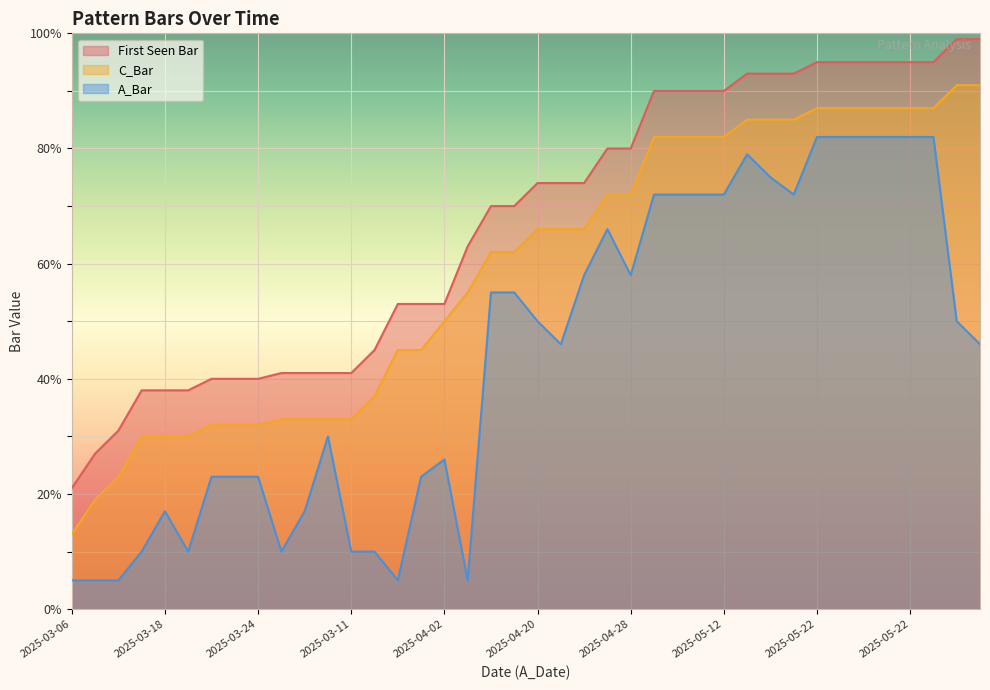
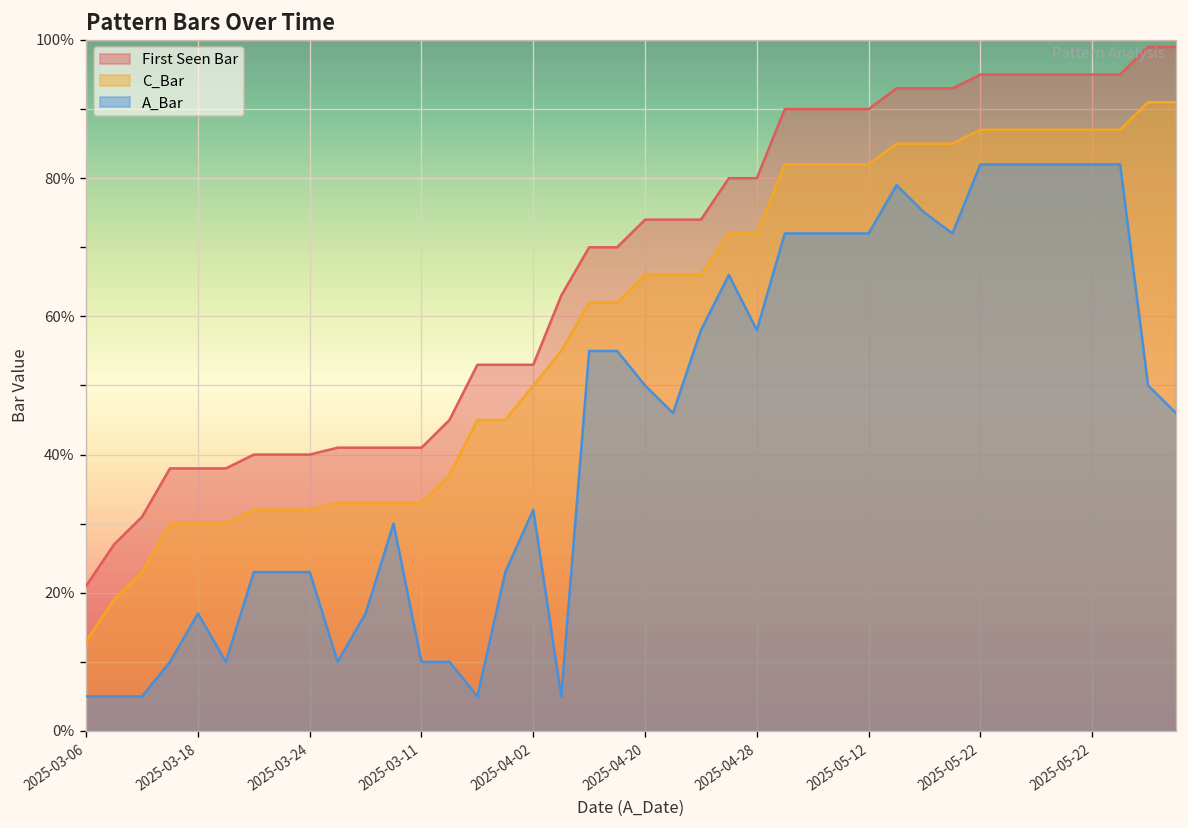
A_Bar, 2025-04-02: 26% -> 32%
